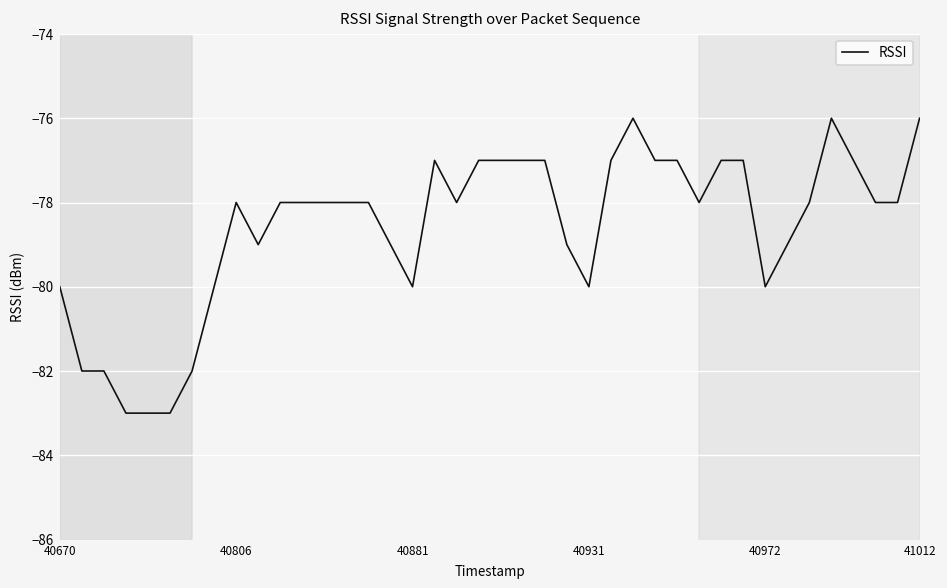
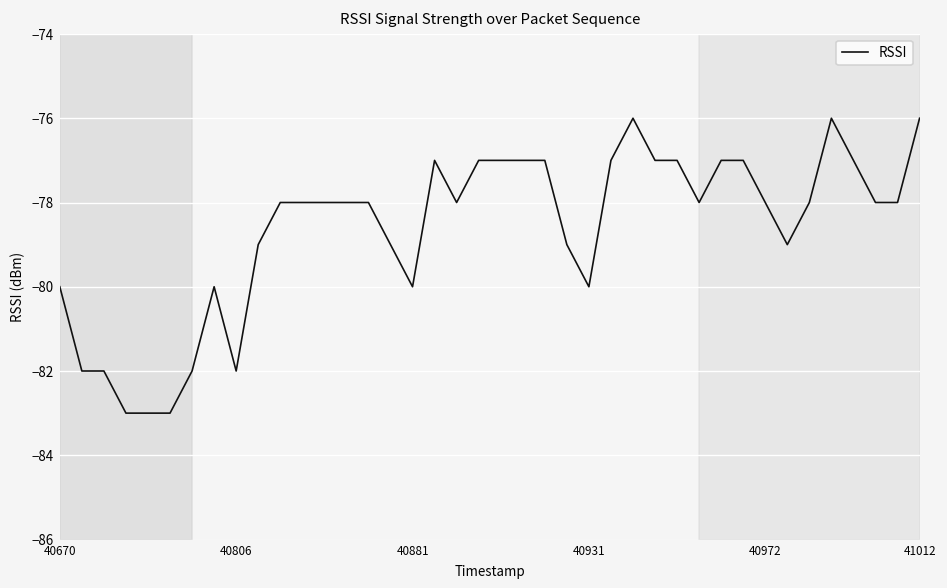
40806: -78 -> -82
40972: -80 -> -78
